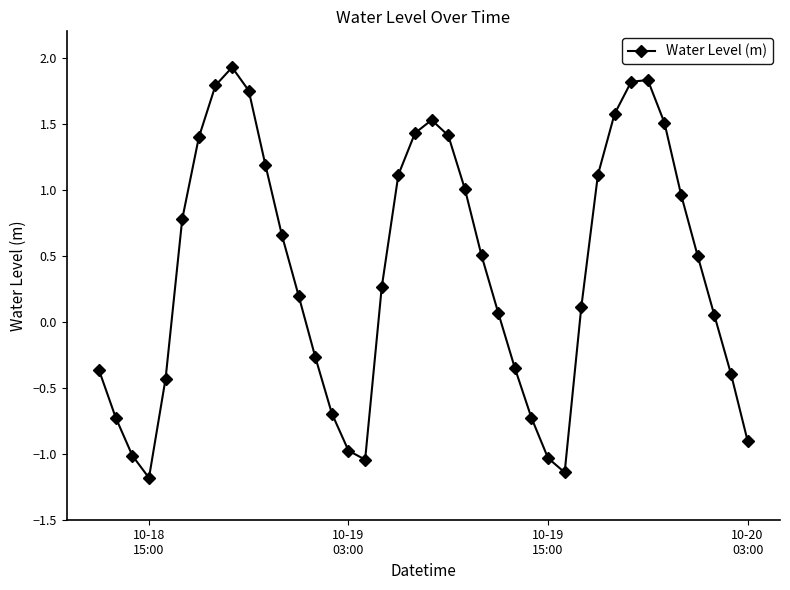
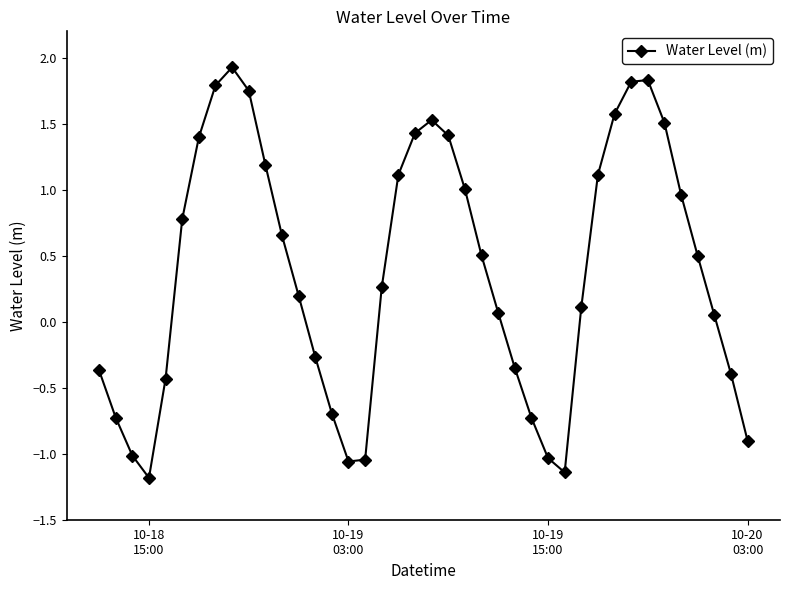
10-19 03:00: -0.98 -> -1.06
